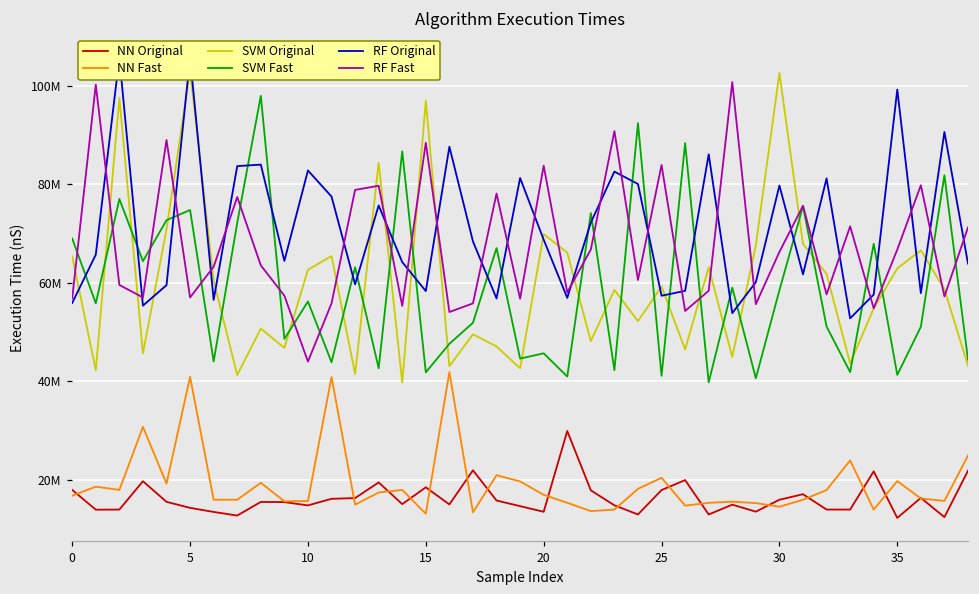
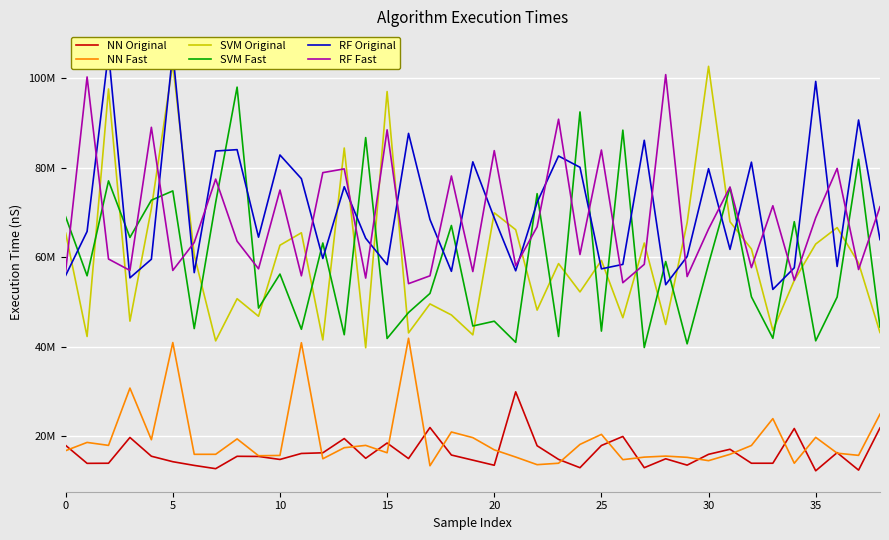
RF Fast, 10: 44000000 -> 75000000
NN Fast, 15: 13000000 -> 16000000
SVM Fast, 25: 41000000 -> 43000000
RF Fast, 35: 67000000 -> 69000000
